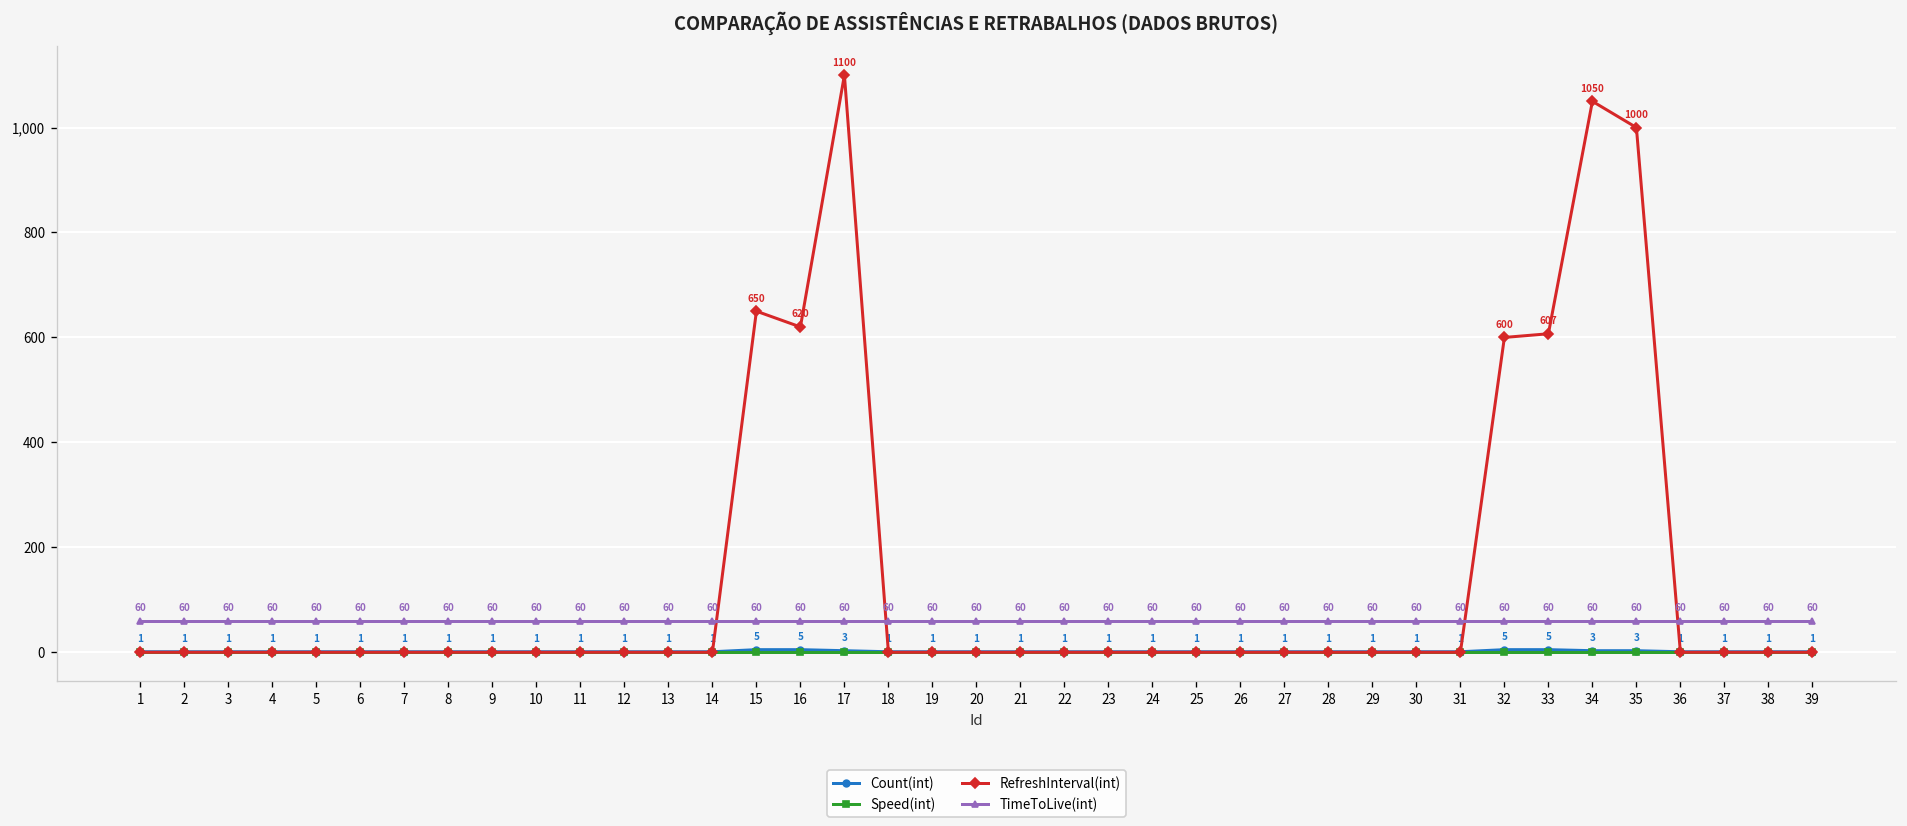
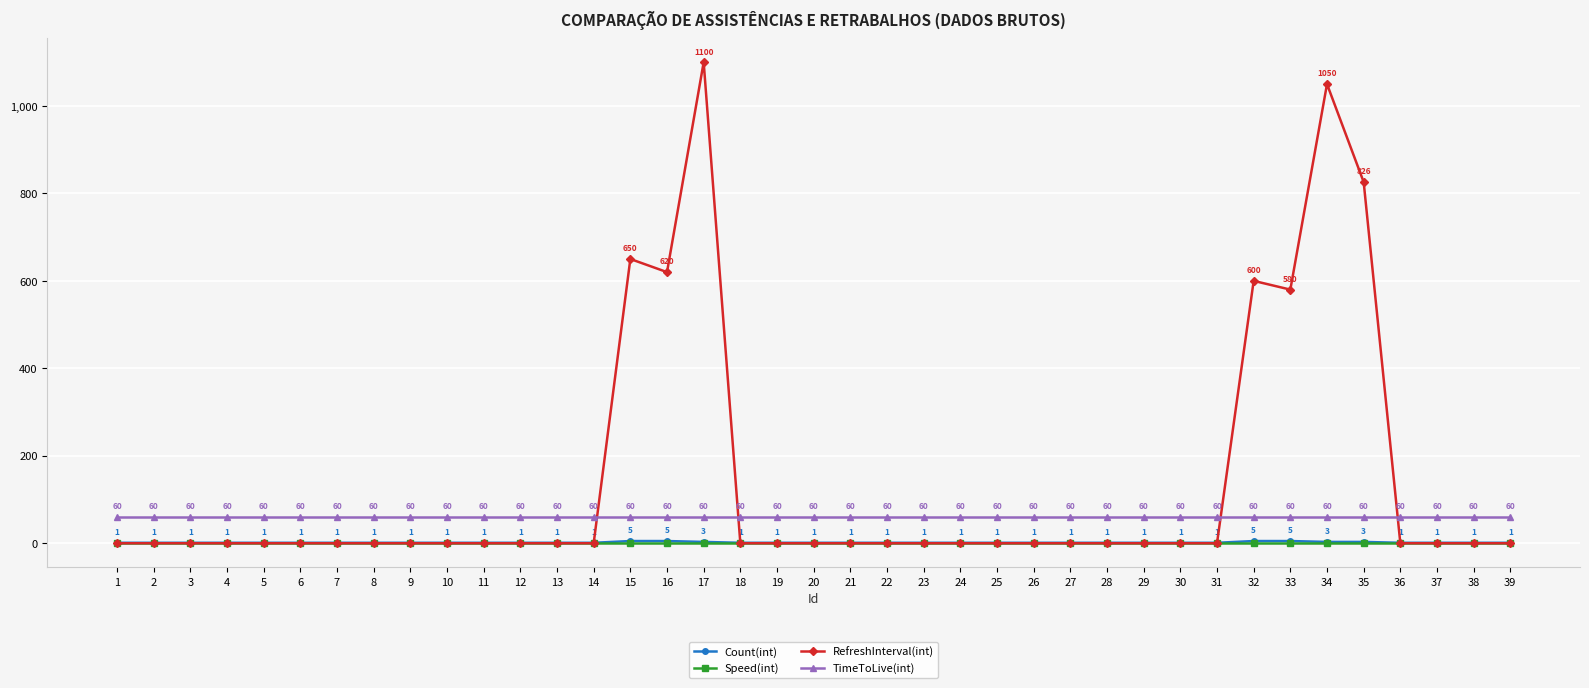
RefreshInterval(int), 33: 607 -> 580
RefreshInterval(int), 35: 1000 -> 826
